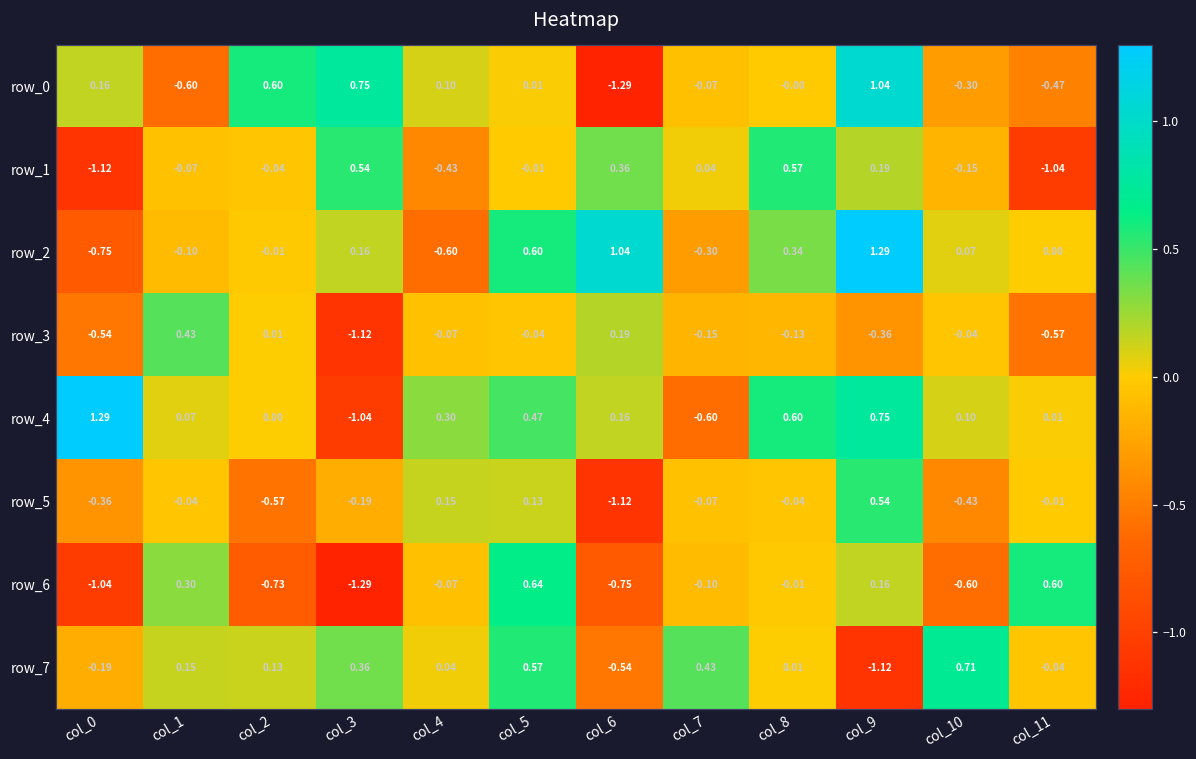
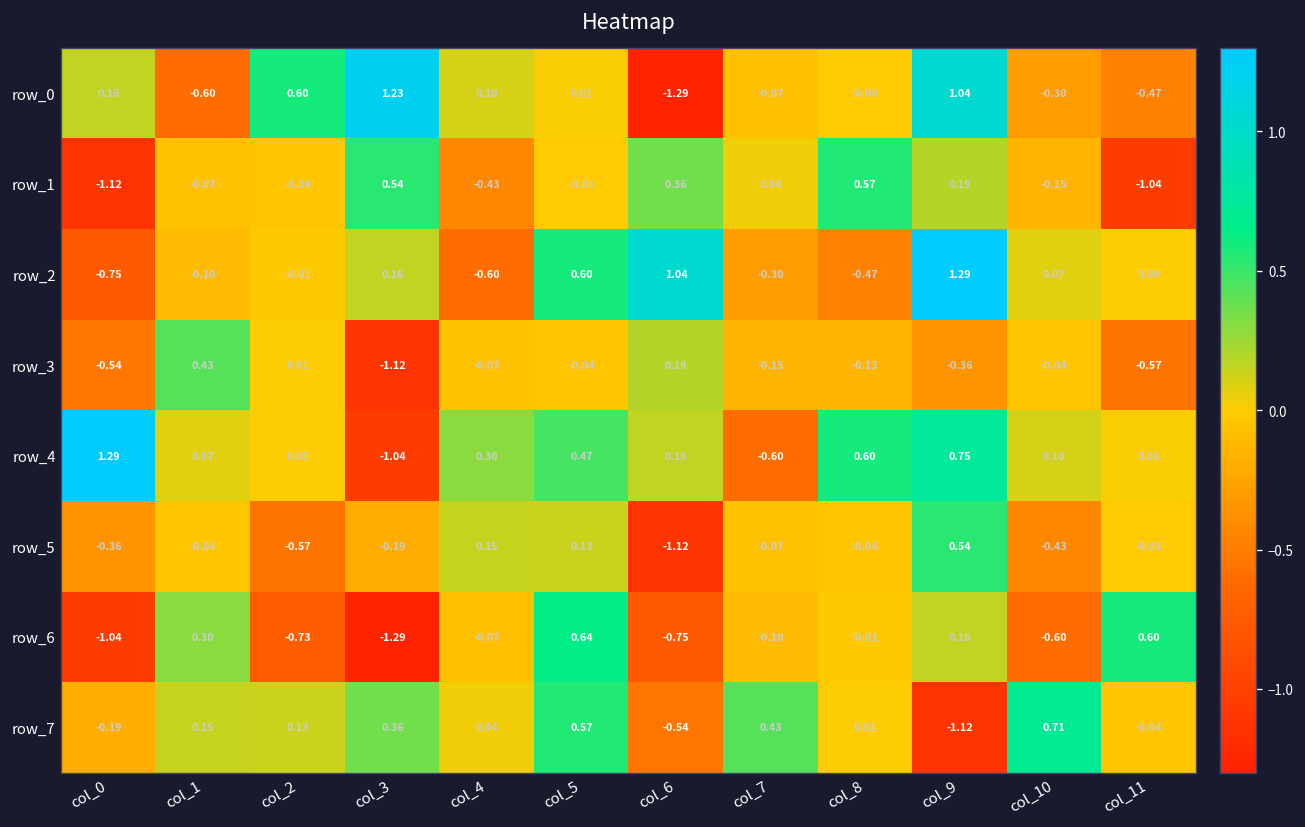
row_0, col_3: 0.75 -> 1.23
row_2, col_8: 0.34 -> -0.47
